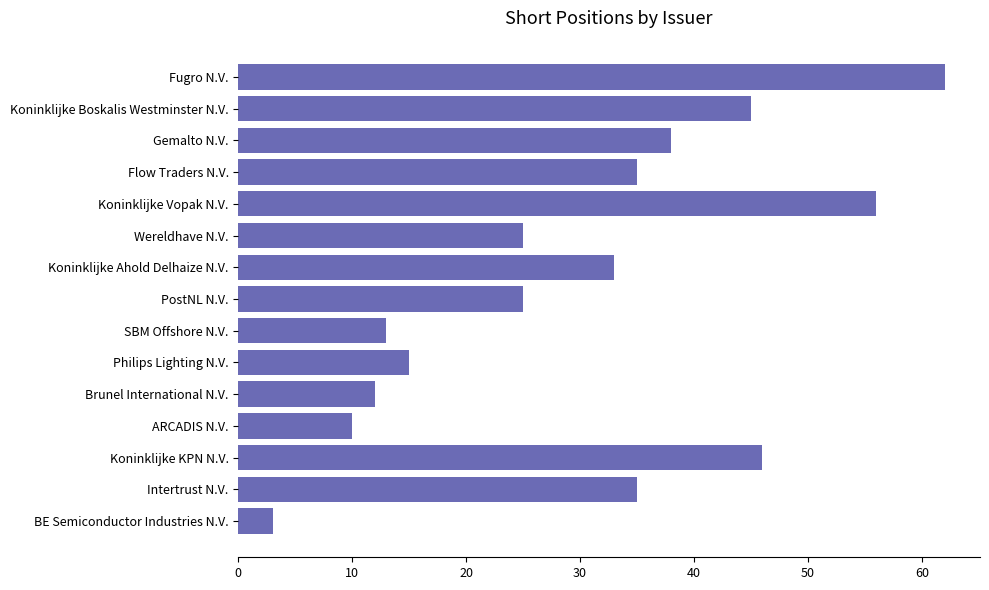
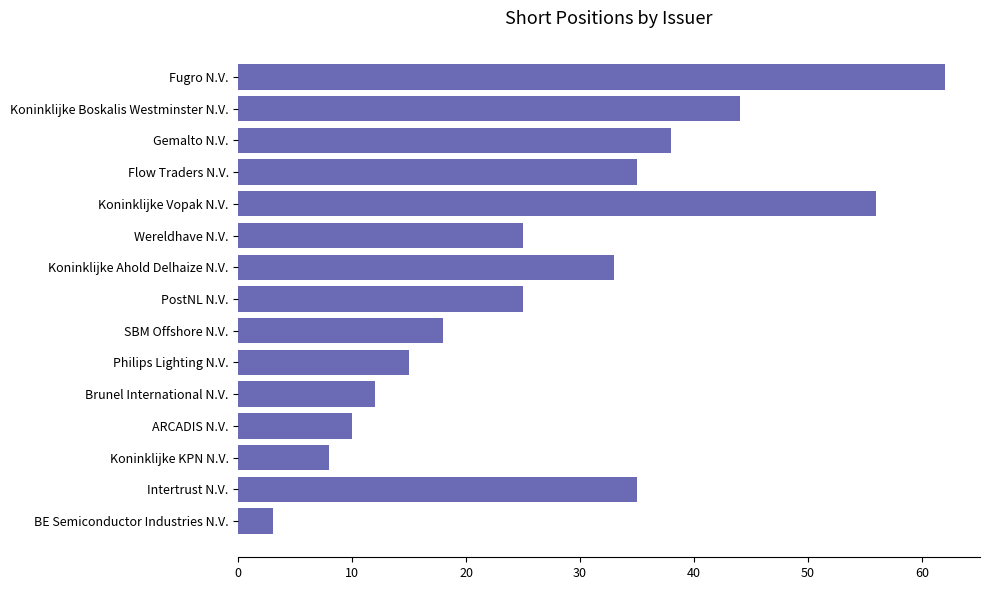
Koninklijke Boskalis Westminster N.V.: 45 -> 44
SBM Offshore N.V.: 13 -> 18
Koninklijke KPN N.V.: 46 -> 8
